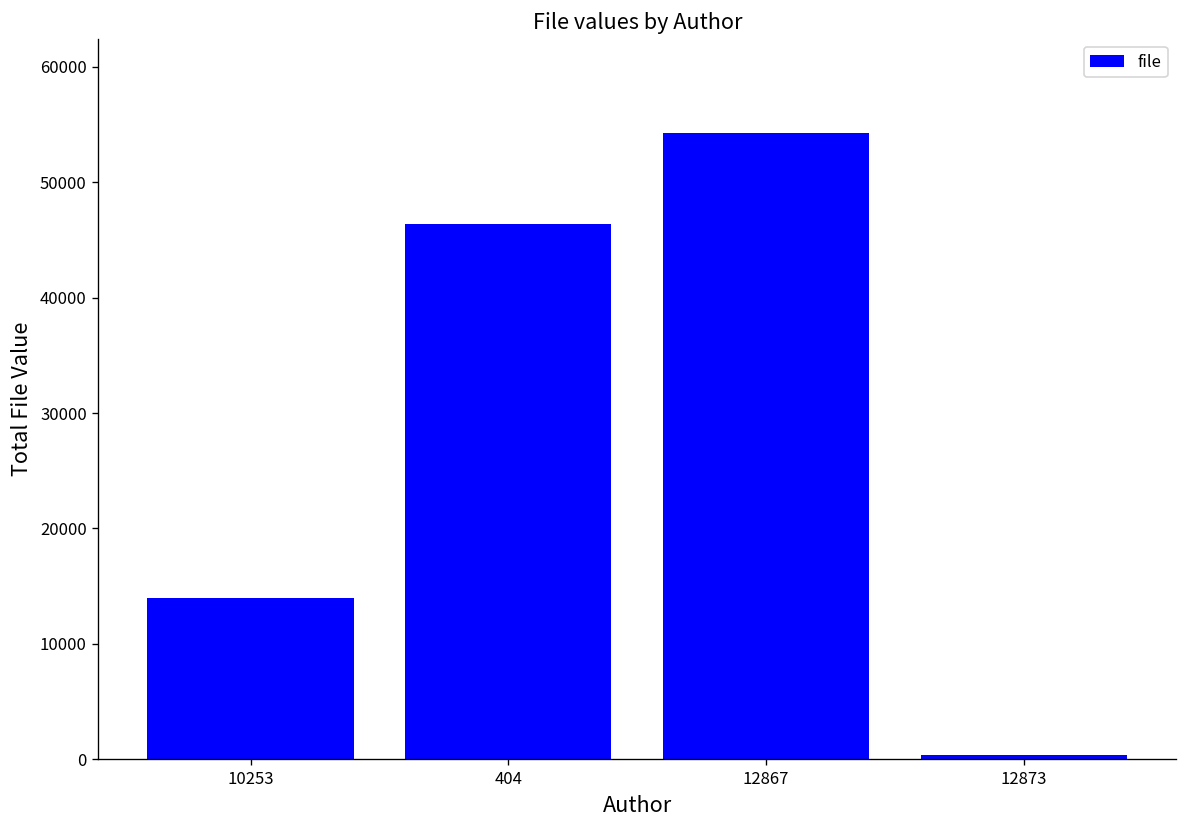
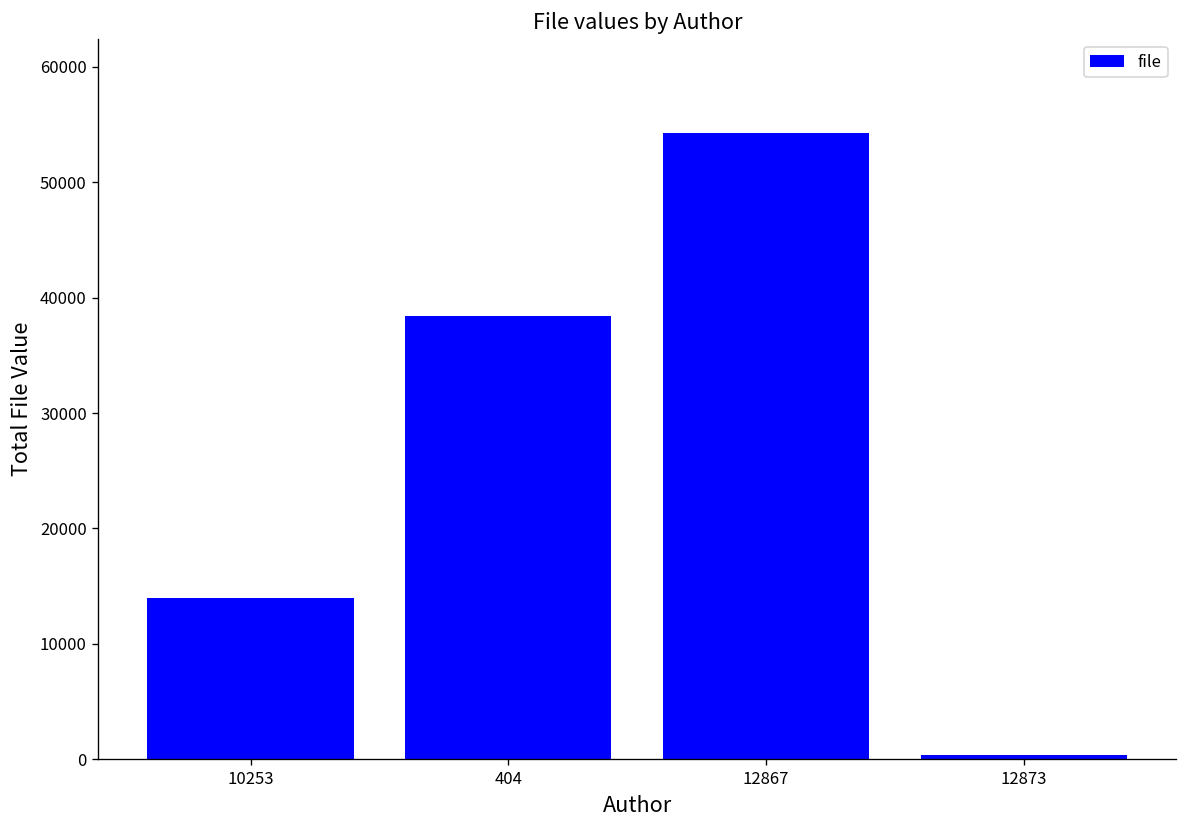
404: 46000 -> 38000
